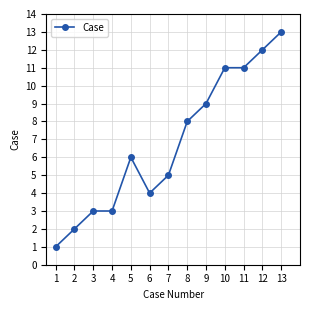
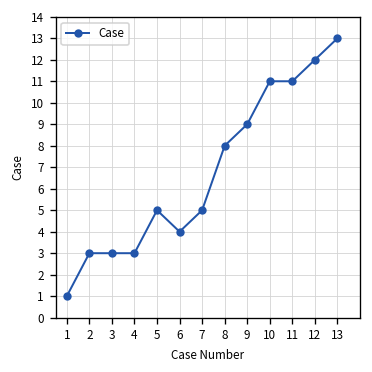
2: 2 -> 3
5: 6 -> 5
